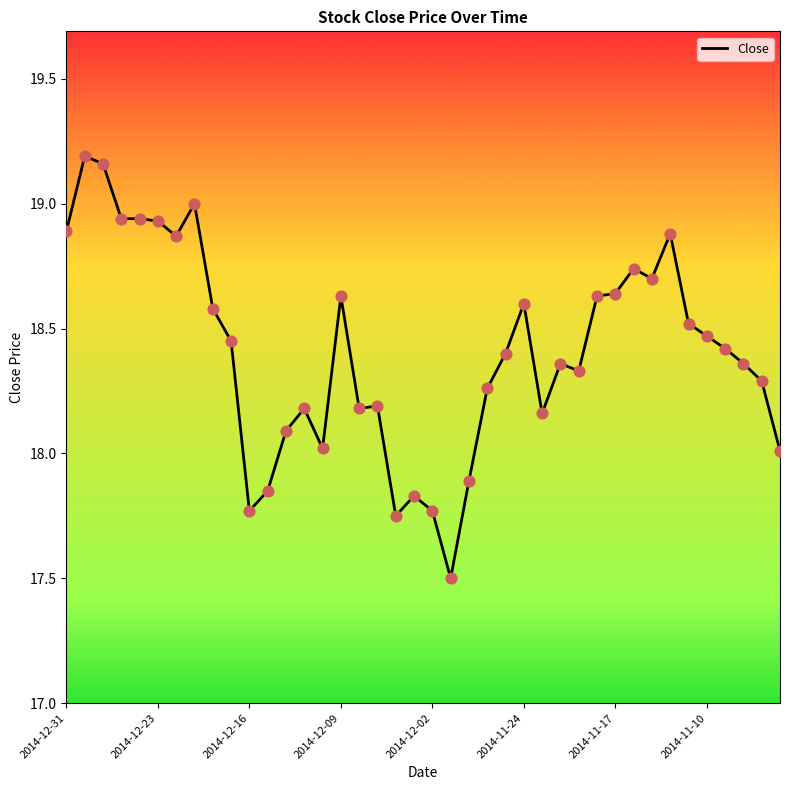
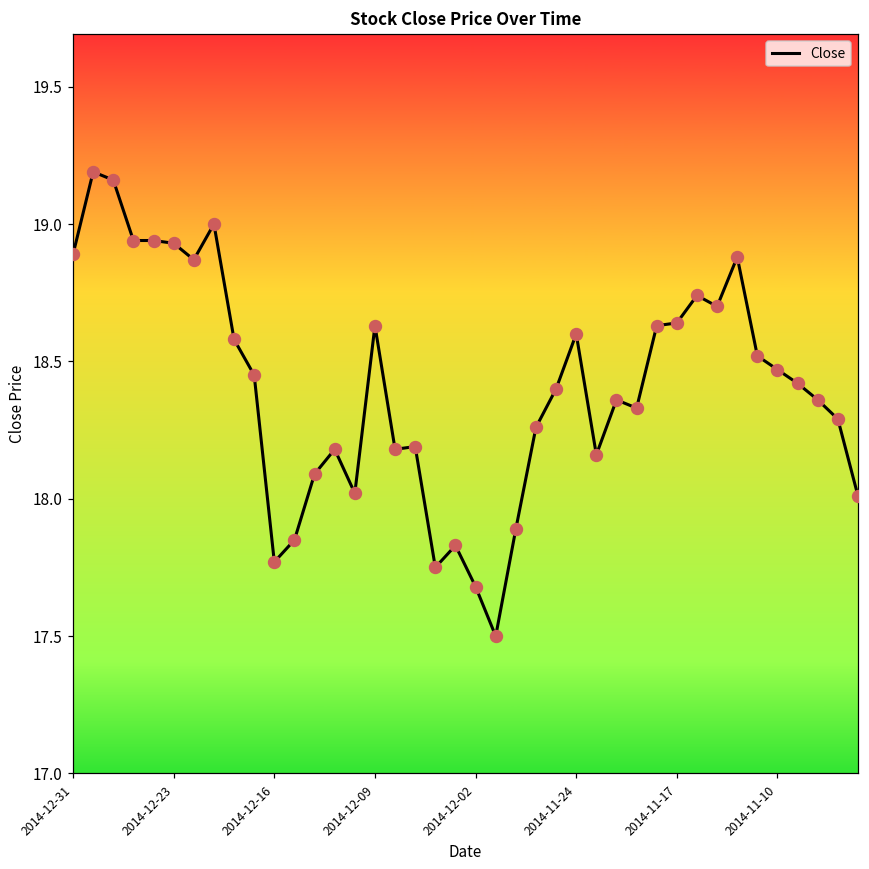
2014-12-02: 17.77 -> 17.68
